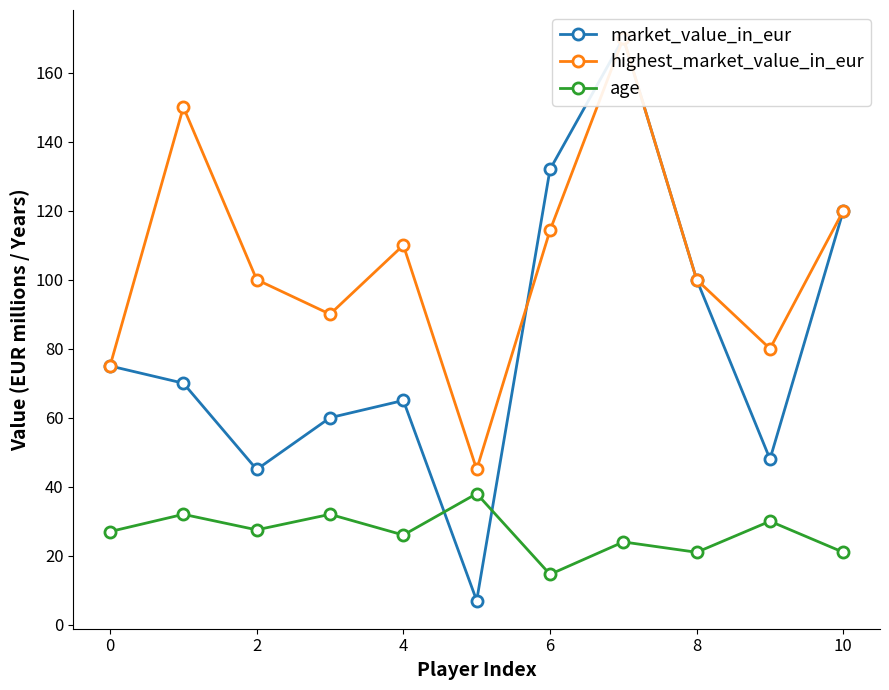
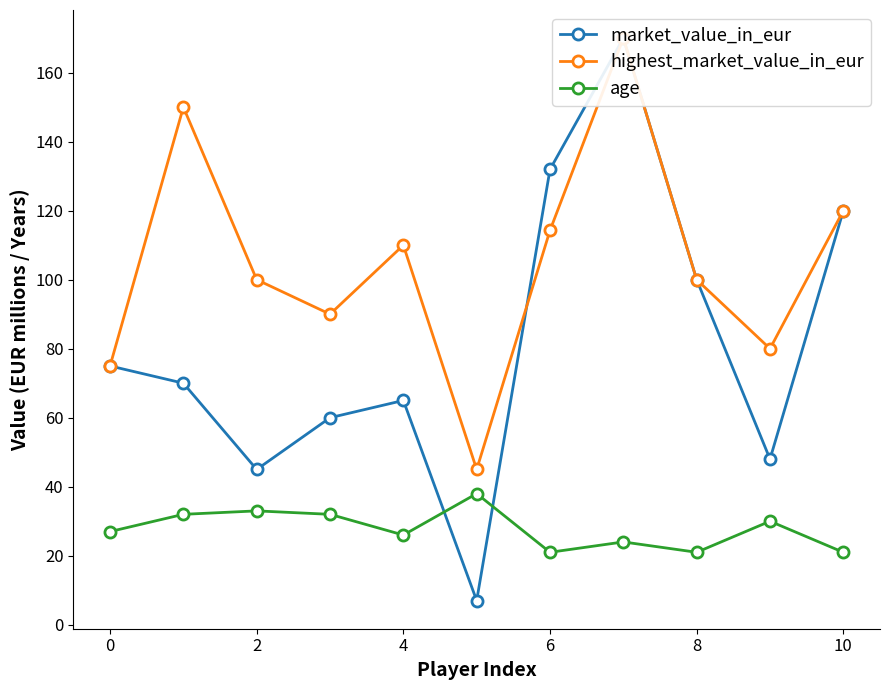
age, 2: 28 -> 33
age, 6: 15 -> 21
